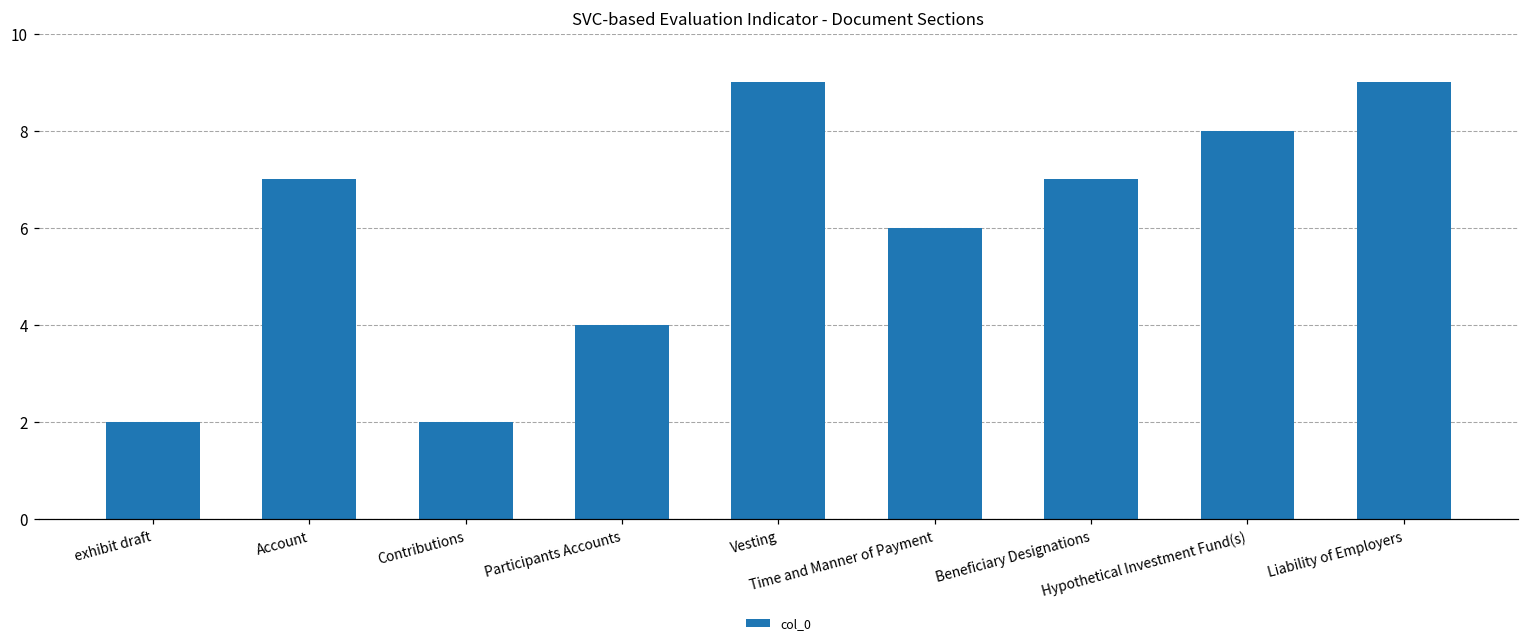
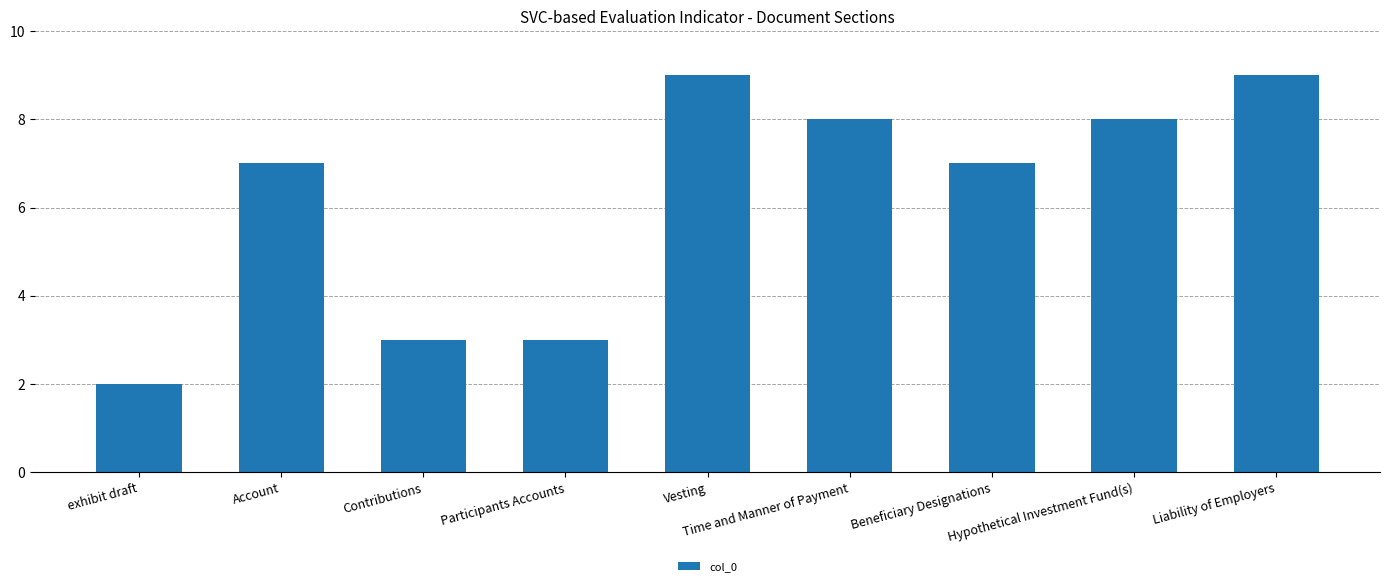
Contributions: 2 -> 3
Participants Accounts: 4 -> 3
Time and Manner of Payment: 6 -> 8
